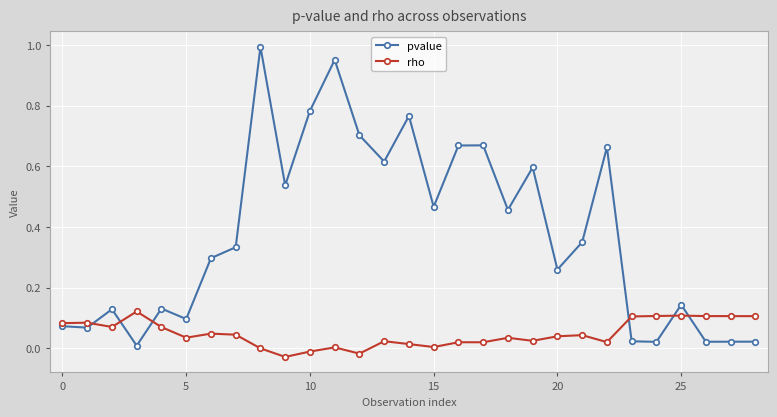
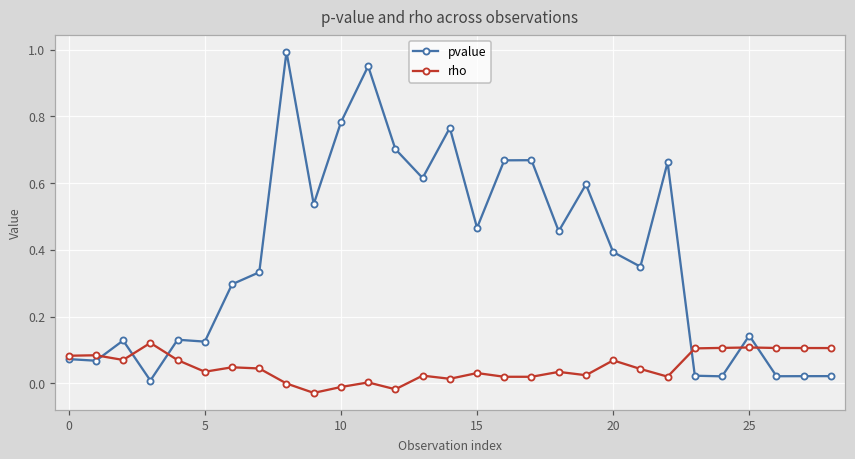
pvalue, 5: 0.10 -> 0.13
rho, 15: 0.00 -> 0.03
pvalue, 20: 0.26 -> 0.39
rho, 20: 0.04 -> 0.07
